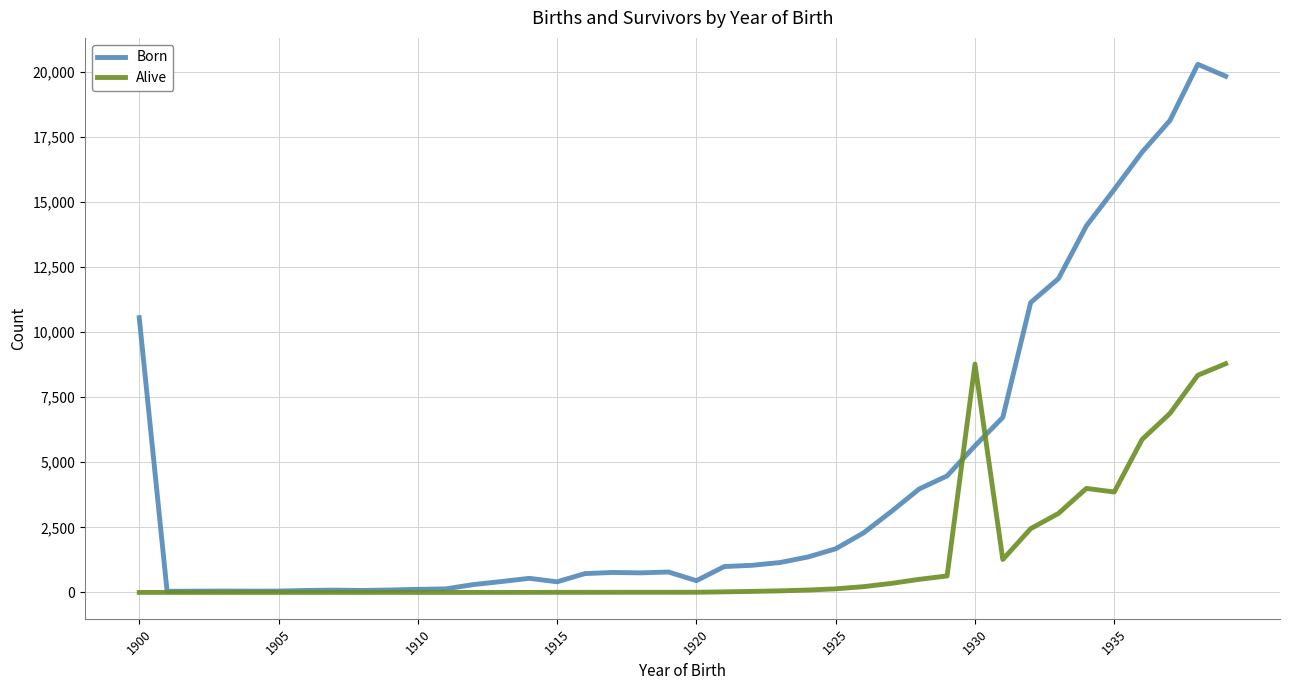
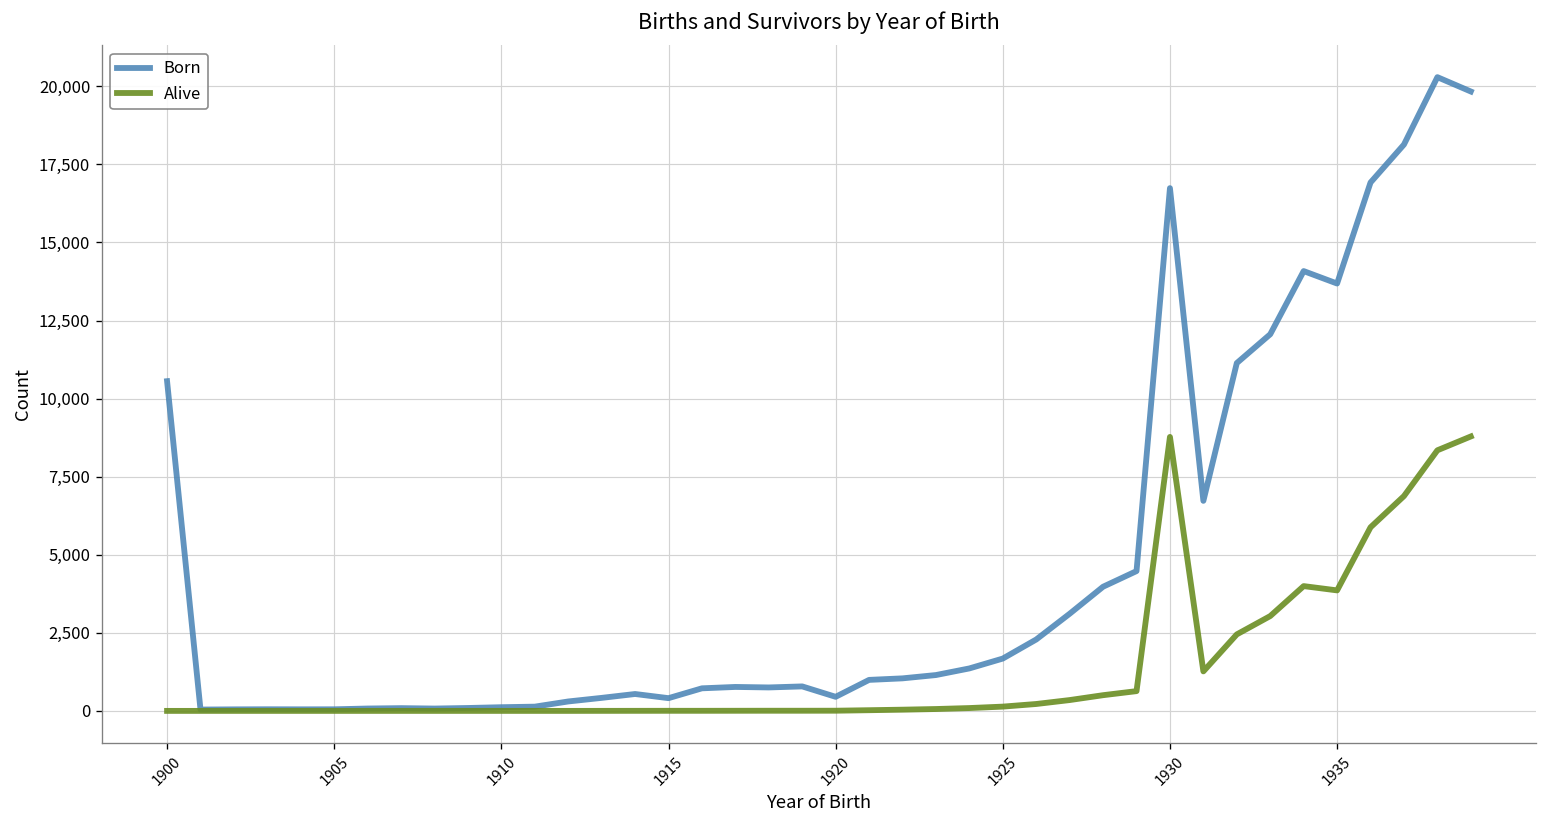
Born, 1930: 5,600 -> 16,700
Born, 1935: 15,500 -> 13,700
